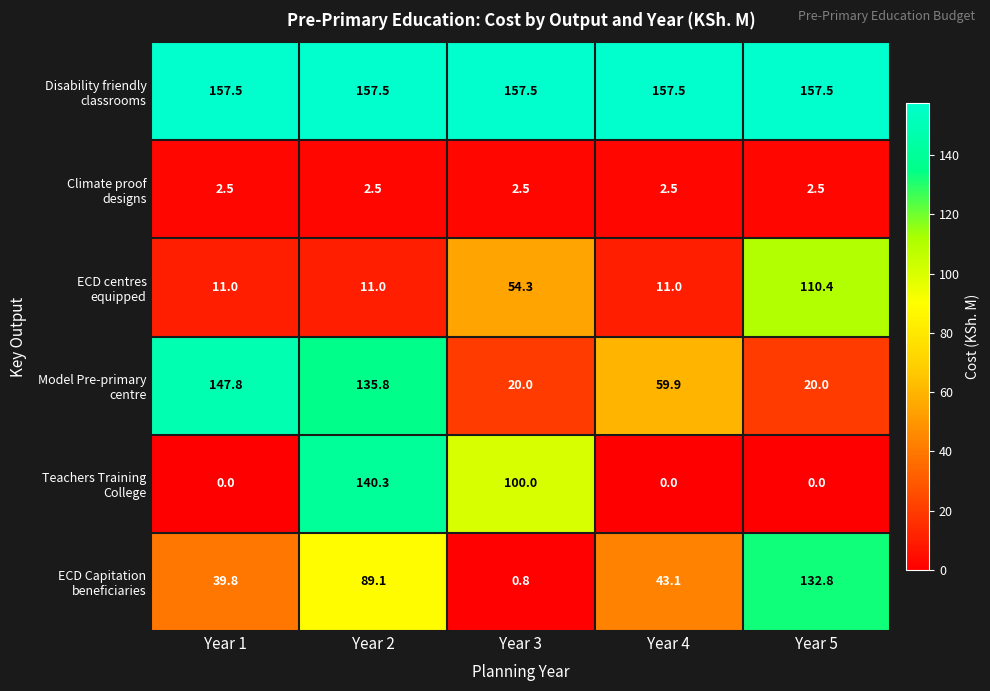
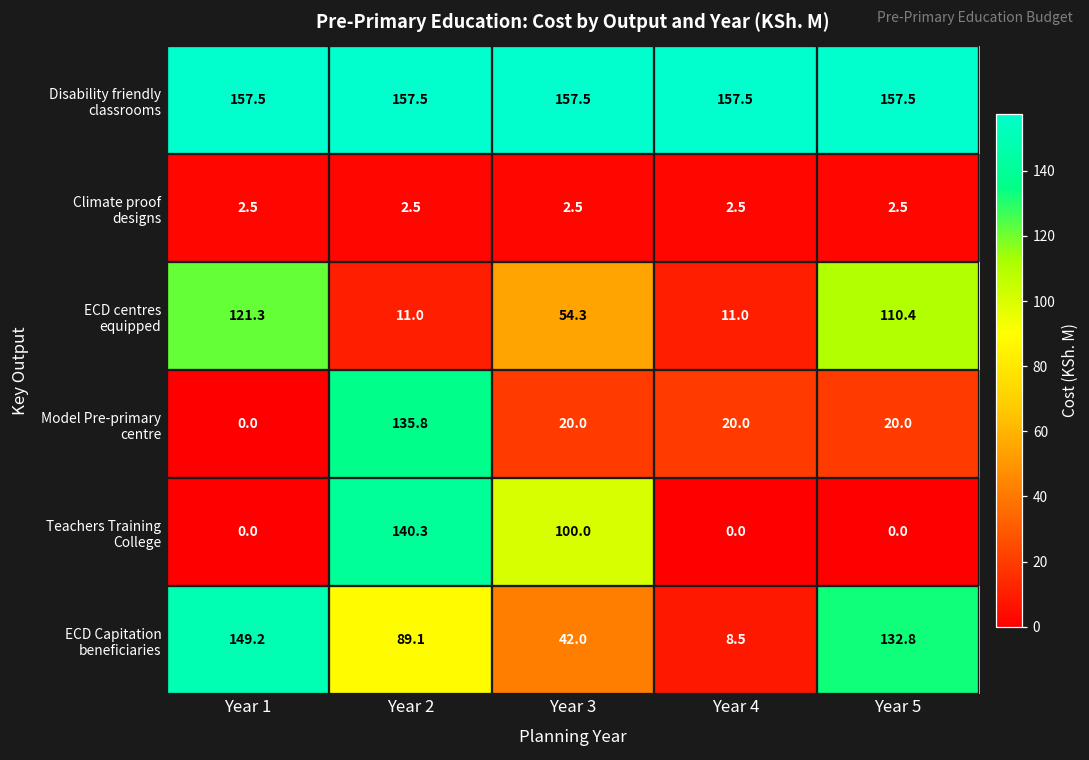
ECD centres equipped, Year 1: 11.0 -> 121.3
Model Pre-primary centre, Year 1: 147.8 -> 0.0
Model Pre-primary centre, Year 4: 59.9 -> 20.0
ECD Capitation beneficiaries, Year 1: 39.8 -> 149.2
ECD Capitation beneficiaries, Year 3: 0.8 -> 42.0
ECD Capitation beneficiaries, Year 4: 43.1 -> 8.5
